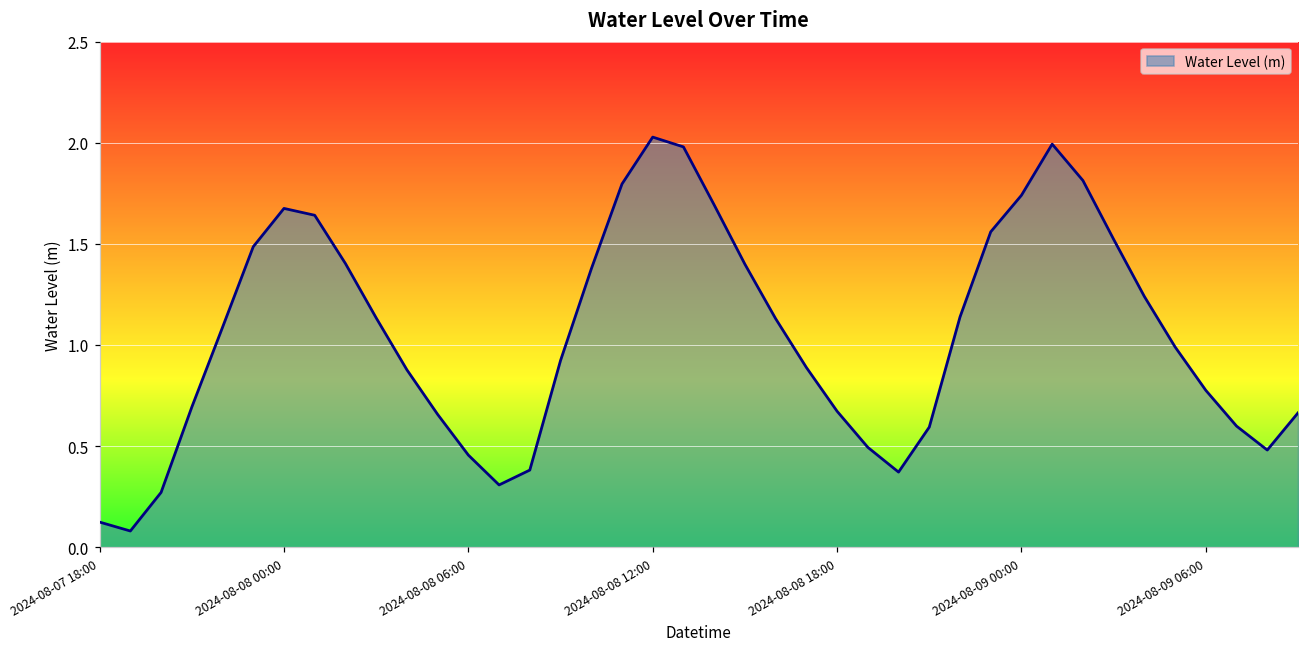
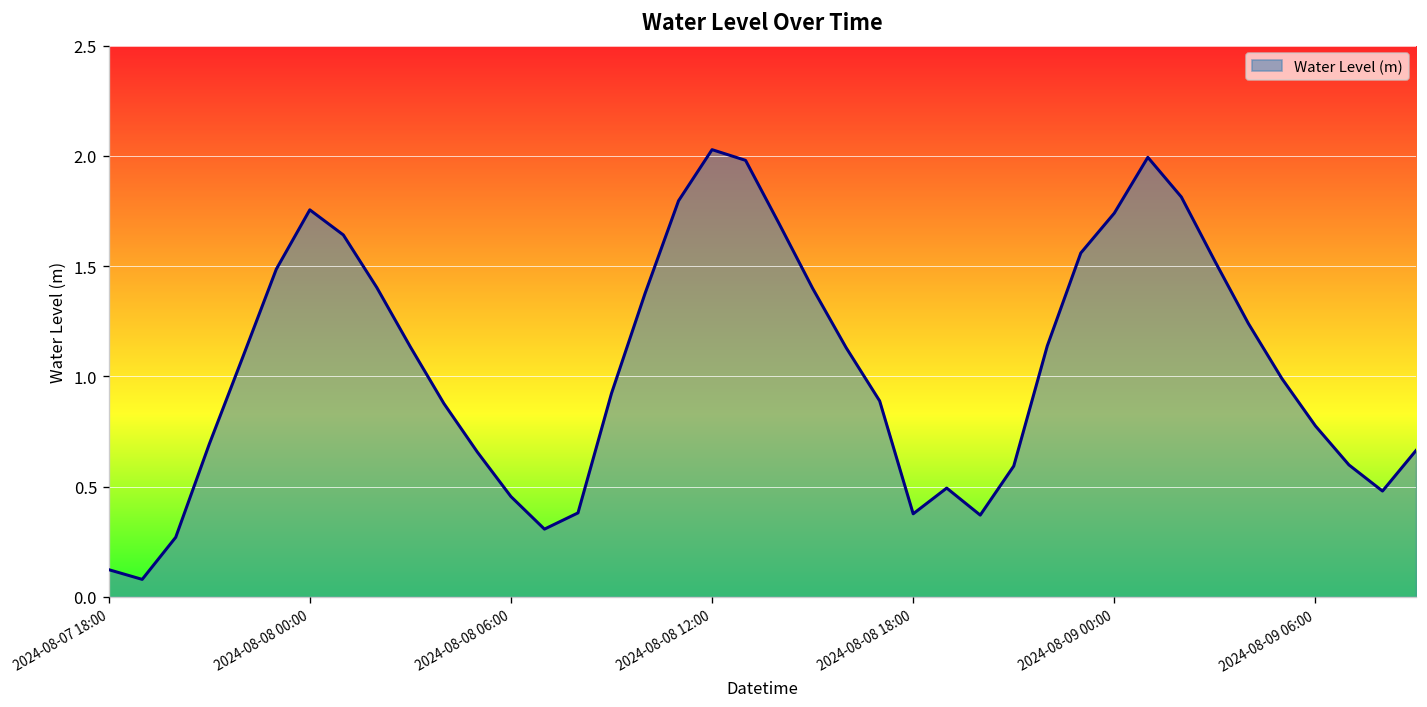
2024-08-08 00:00: 1.68 -> 1.76
2024-08-08 18:00: 0.67 -> 0.38
